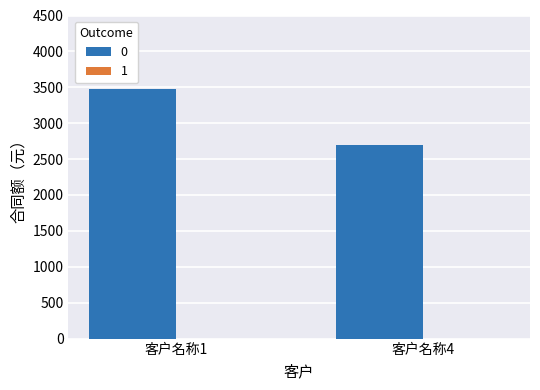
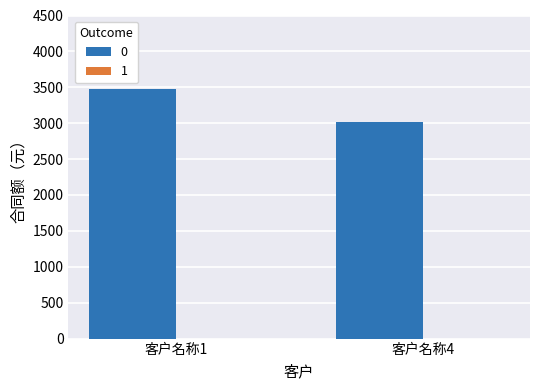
0, 客户名称4: 2700 -> 3000
